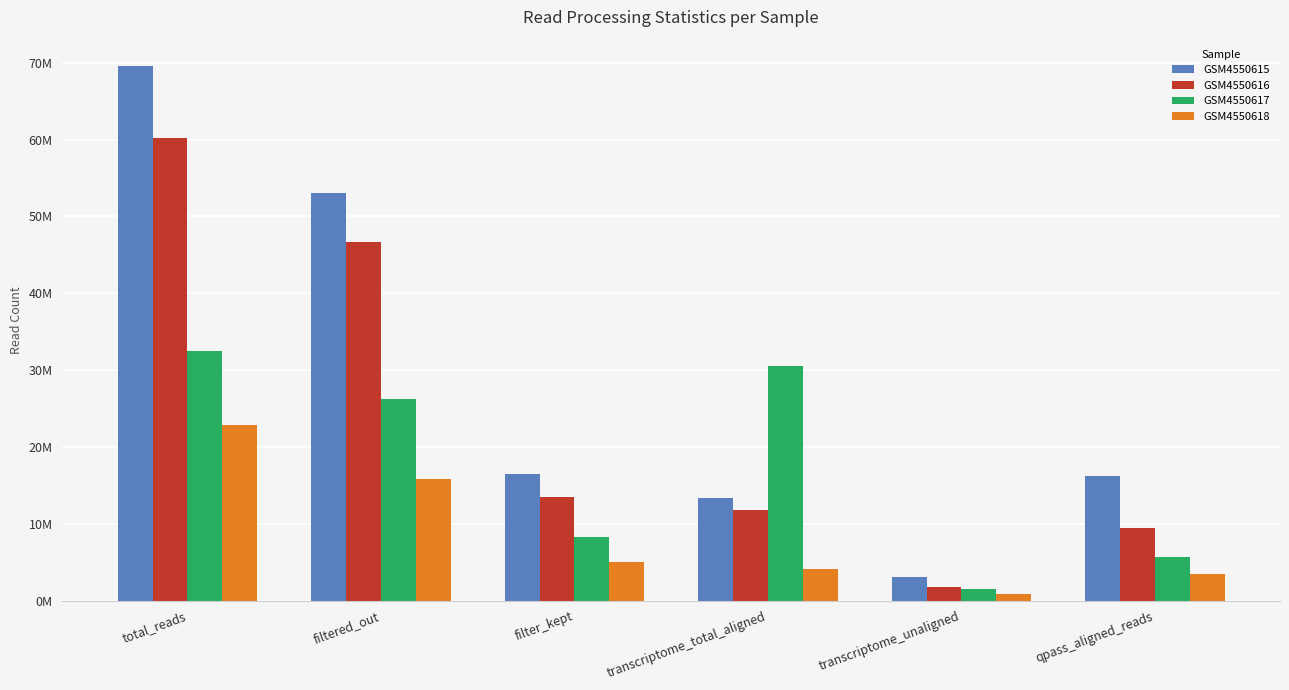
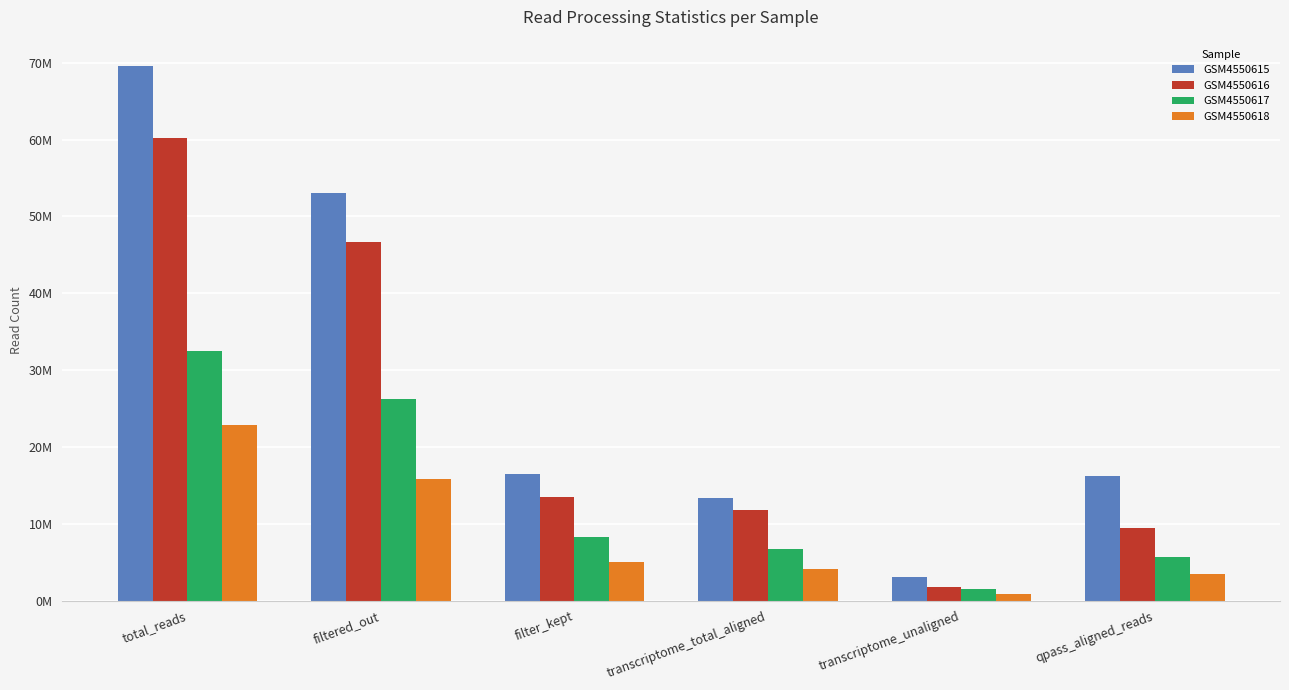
GSM4550617, transcriptome_total_aligned: 31000000 -> 7000000
